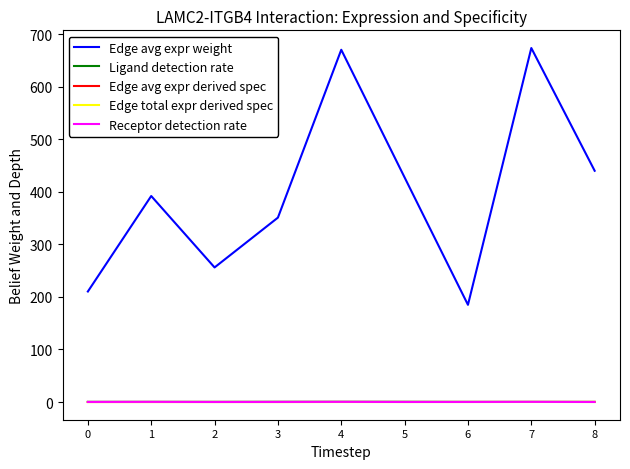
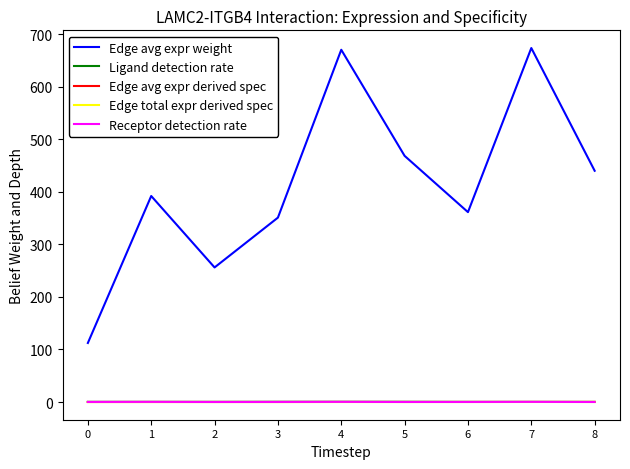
Edge avg expr weight, 0: 210 -> 110
Edge avg expr weight, 5: 430 -> 470
Edge avg expr weight, 6: 190 -> 360
